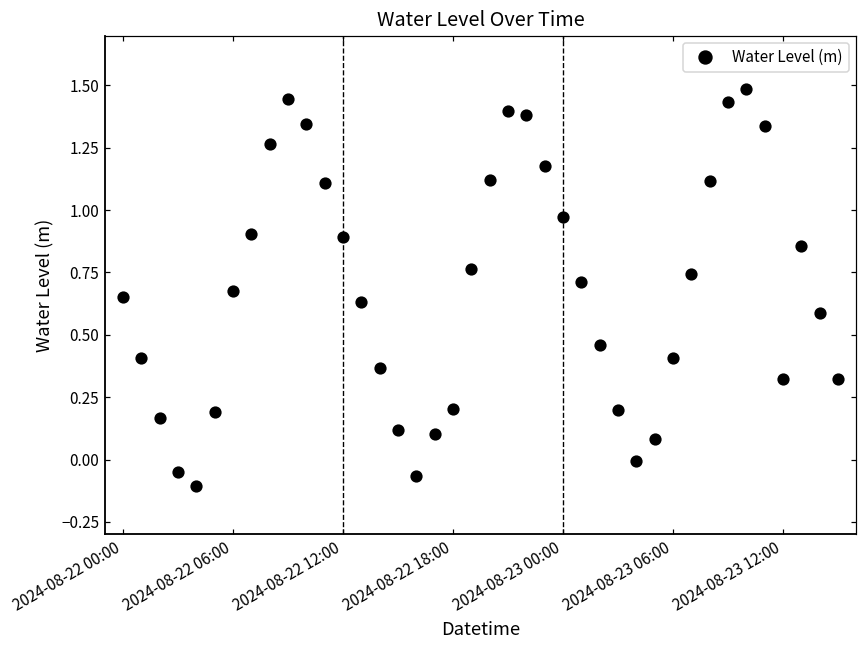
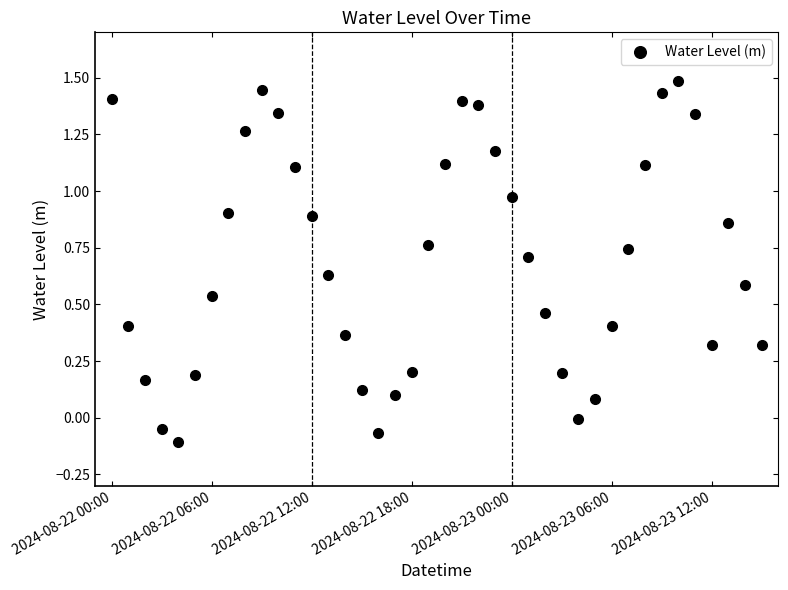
2024-08-22 00:00: 0.65 -> 1.40
2024-08-22 06:00: 0.68 -> 0.54
